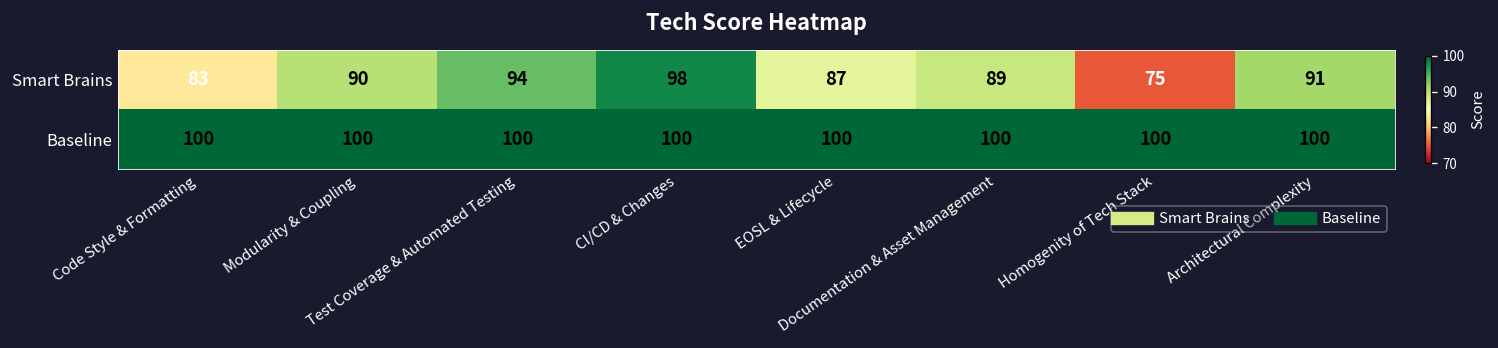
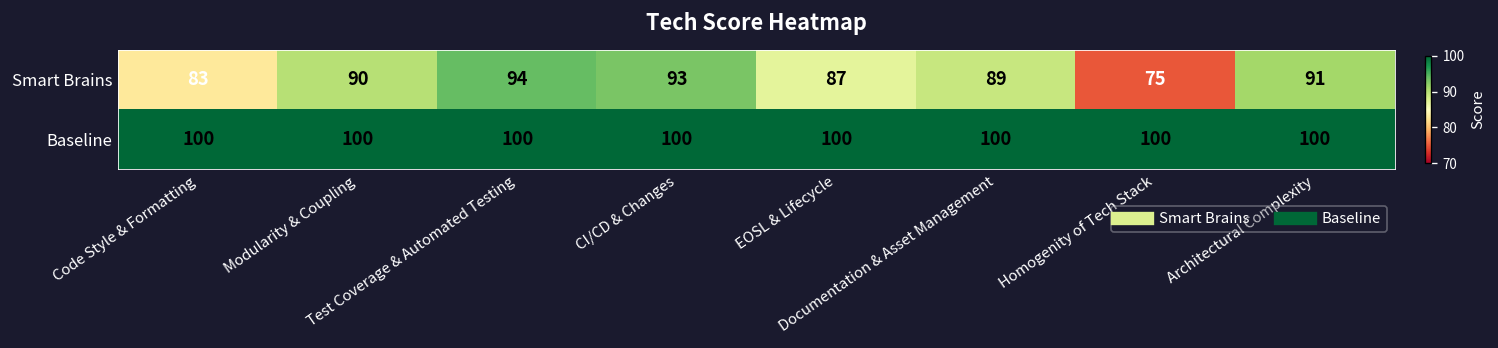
Smart Brains, CI/CD & Changes: 98 -> 93
